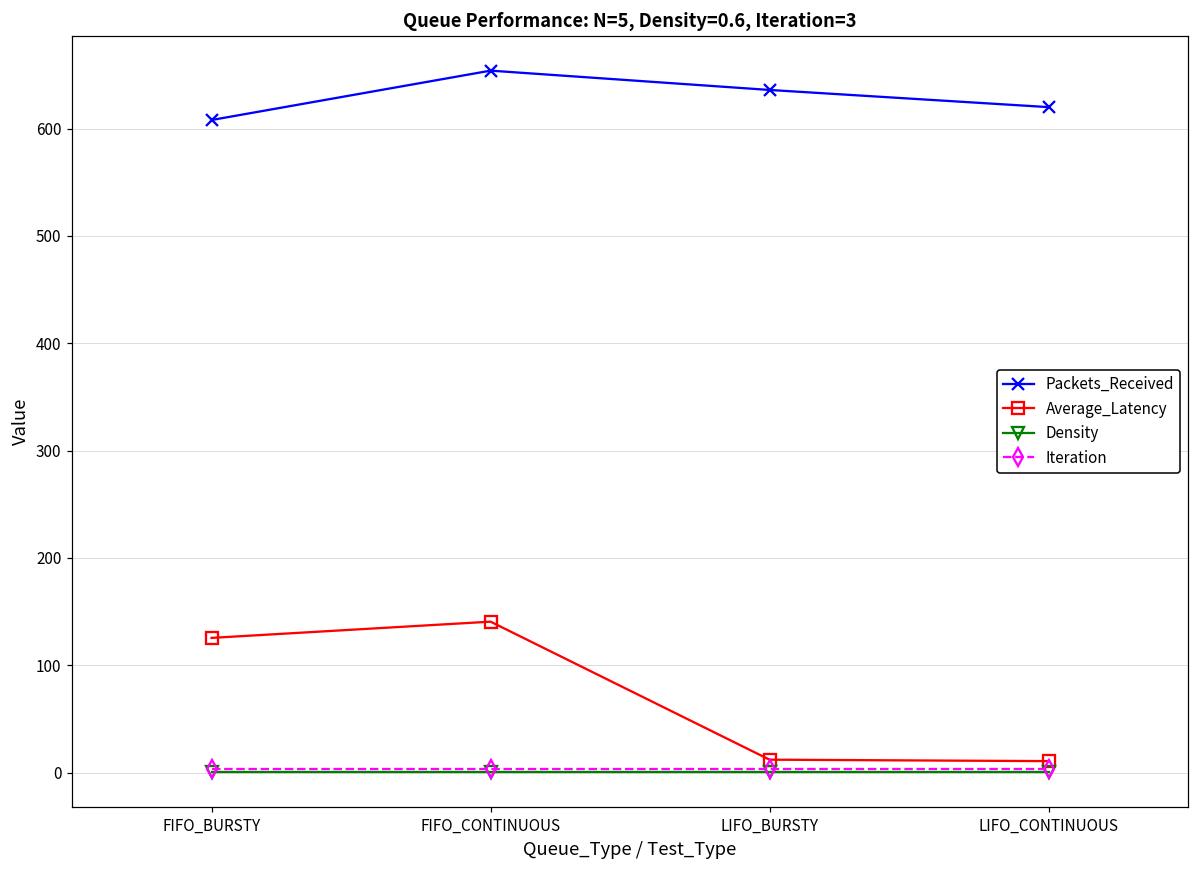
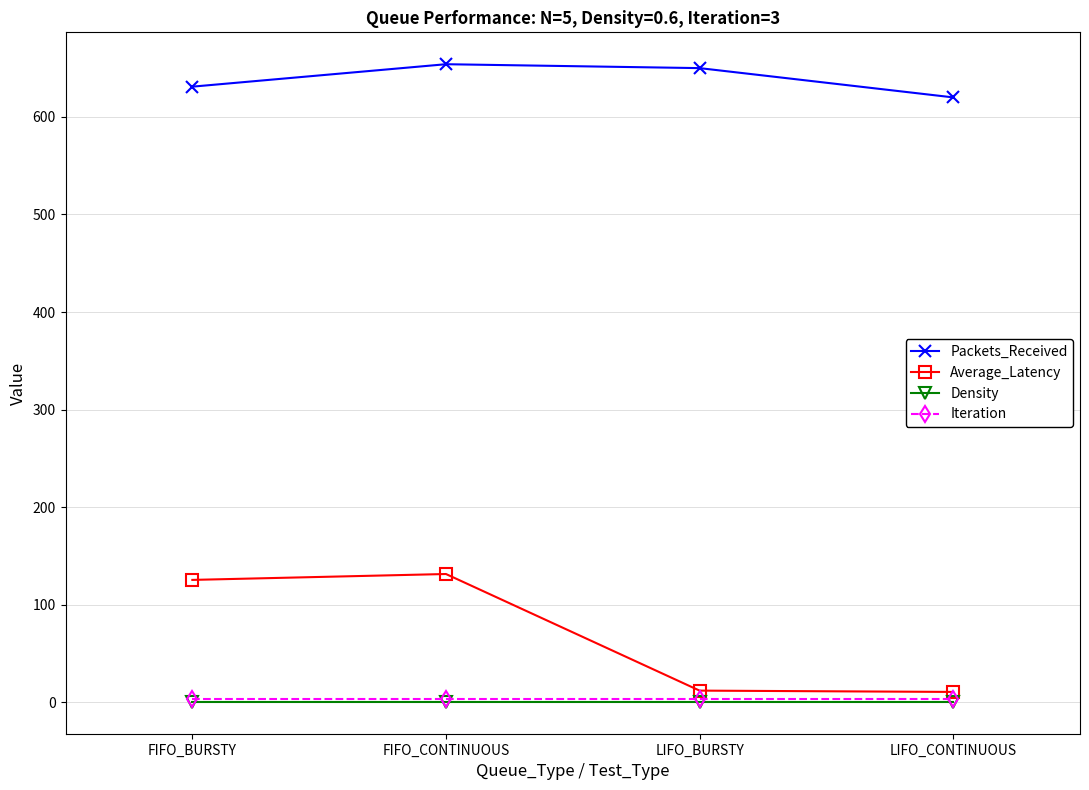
Packets_Received, FIFO_BURSTY: 610 -> 630
Average_Latency, FIFO_CONTINUOUS: 140 -> 130
Packets_Received, LIFO_BURSTY: 640 -> 650
